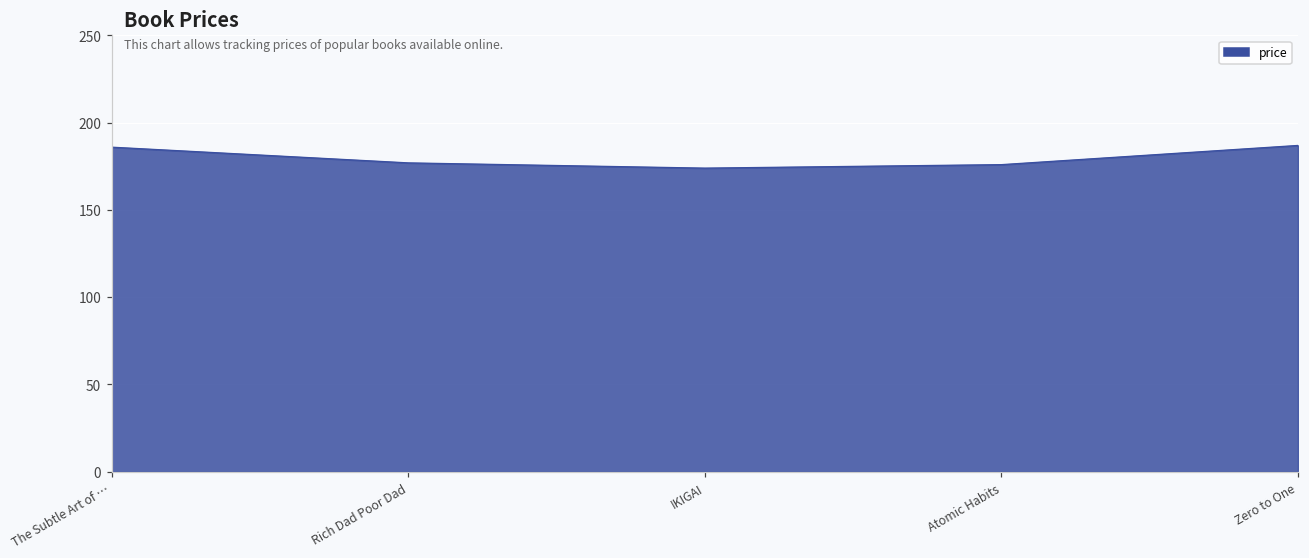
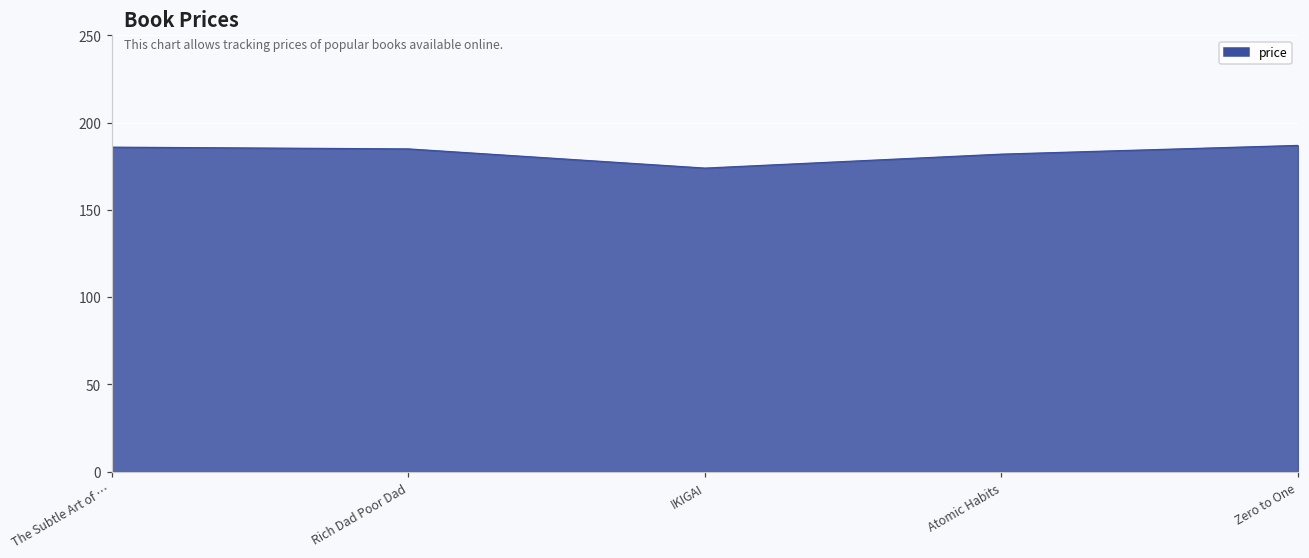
Rich Dad Poor Dad: 177 -> 185
Atomic Habits: 176 -> 182
